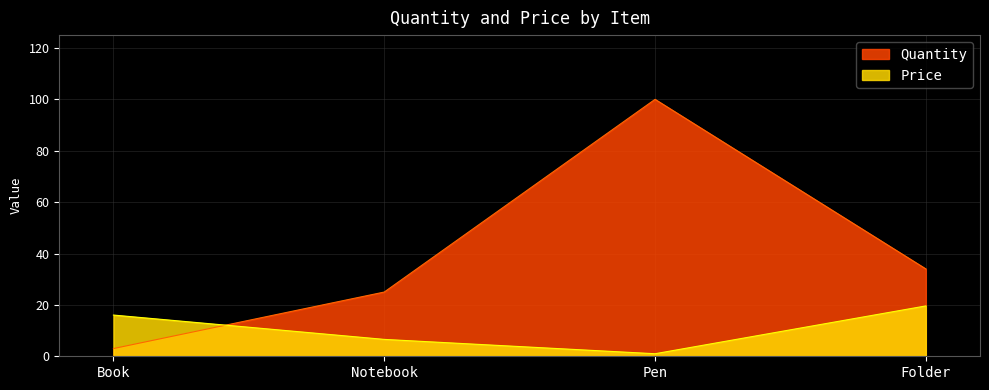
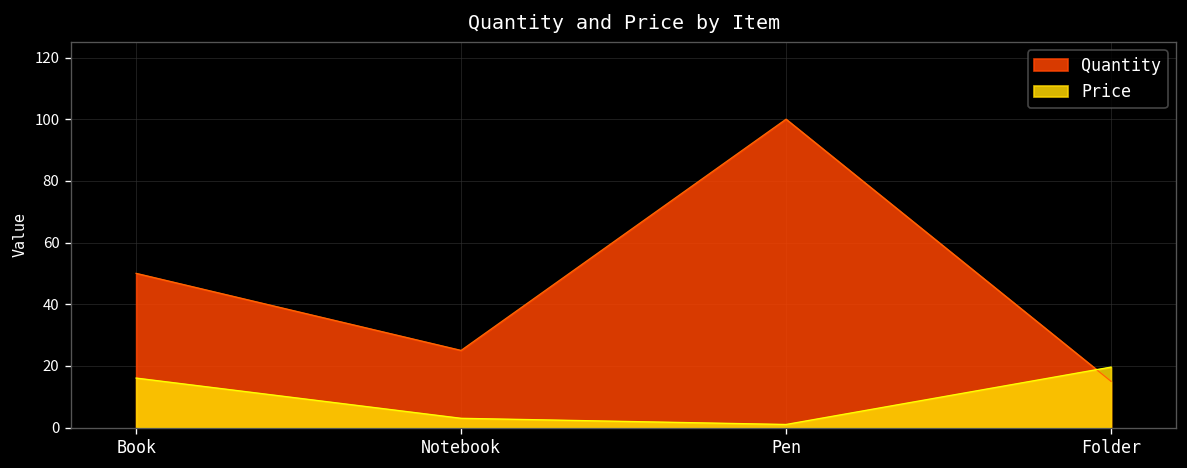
Quantity, Book: 3 -> 50
Price, Notebook: 7 -> 3
Quantity, Folder: 34 -> 15
